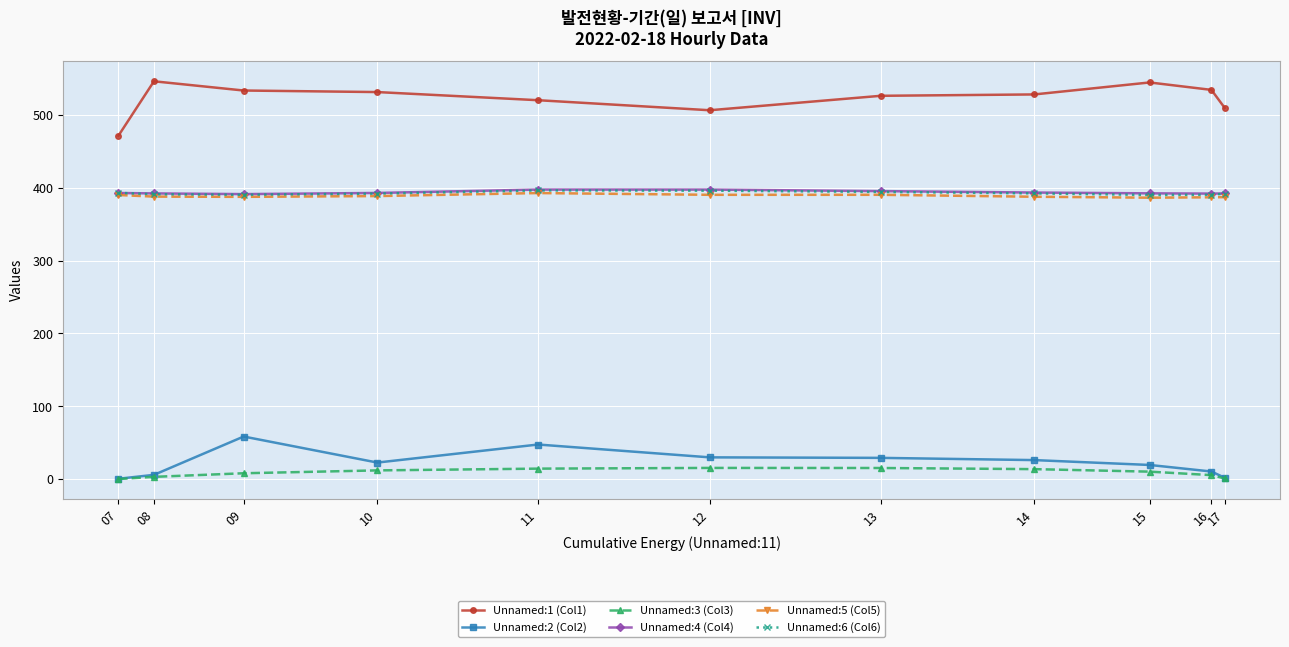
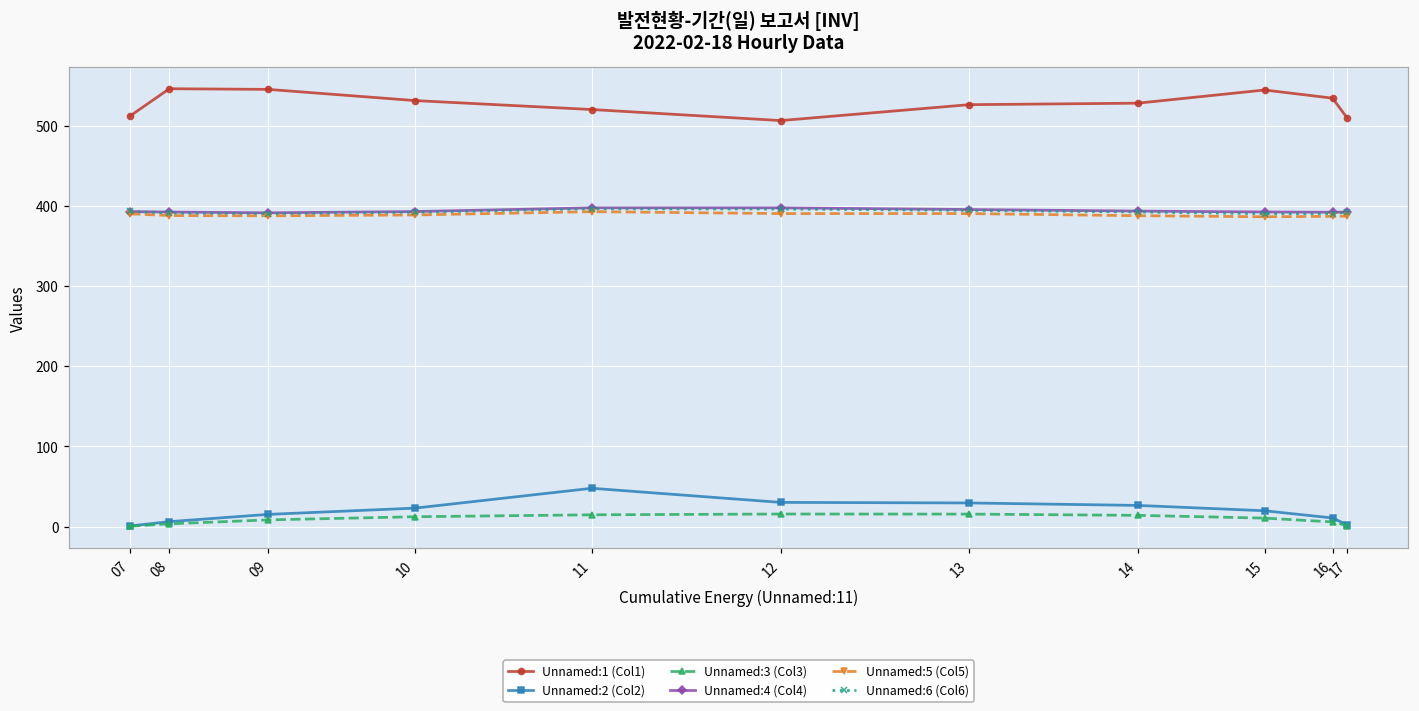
Unnamed:1 (Col1), 07: 470 -> 510
Unnamed:1 (Col1), 09: 530 -> 550
Unnamed:2 (Col2), 09: 60 -> 20
